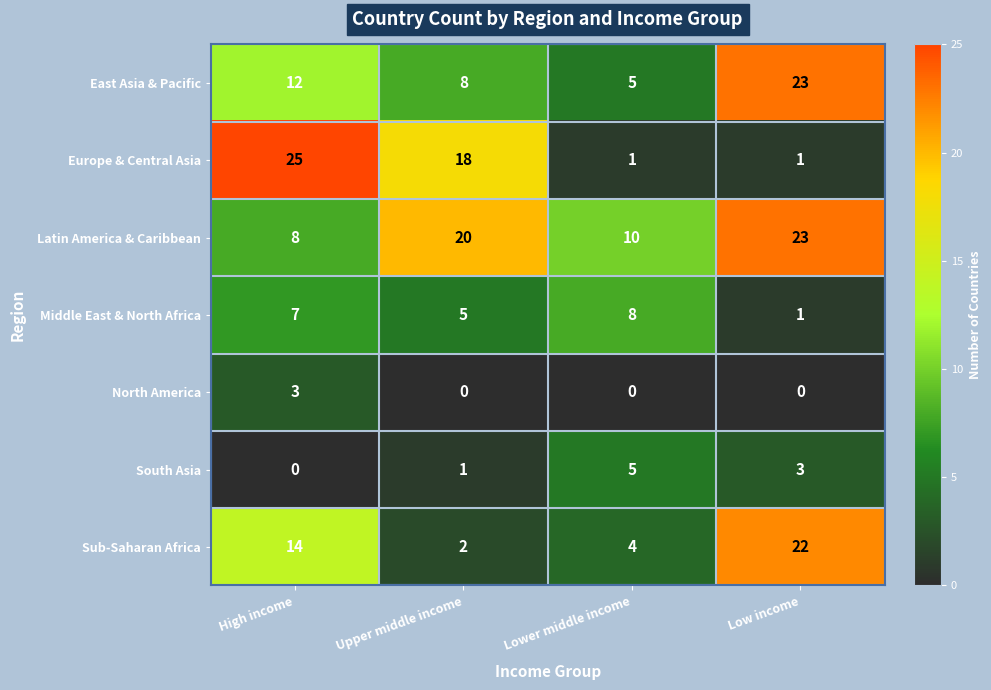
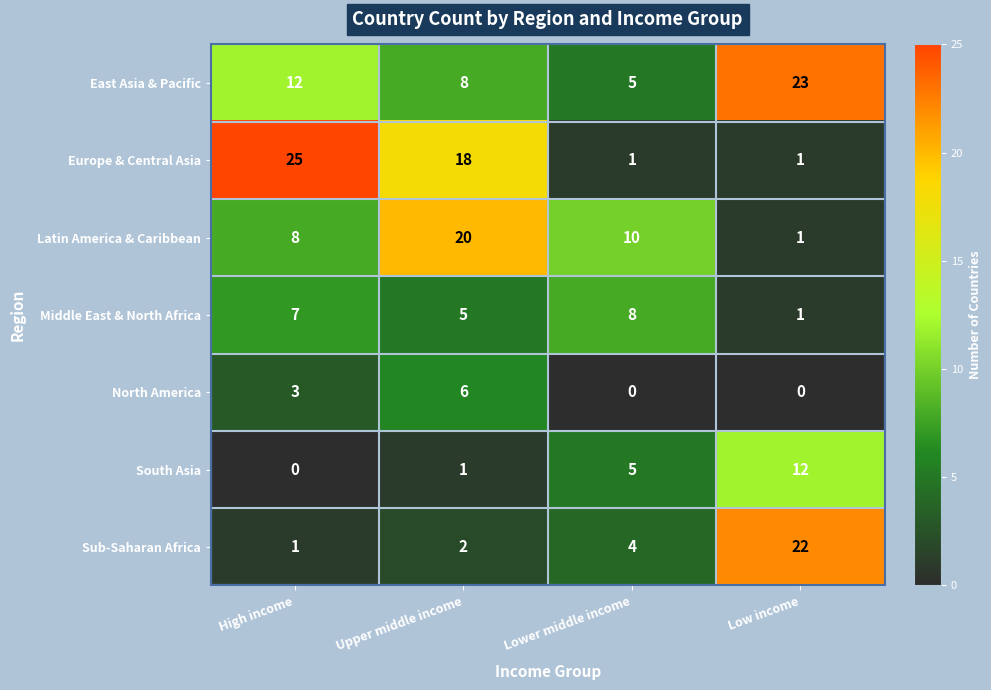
Latin America & Caribbean, Low income: 23 -> 1
North America, Upper middle income: 0 -> 6
South Asia, Low income: 3 -> 12
Sub-Saharan Africa, High income: 14 -> 1
